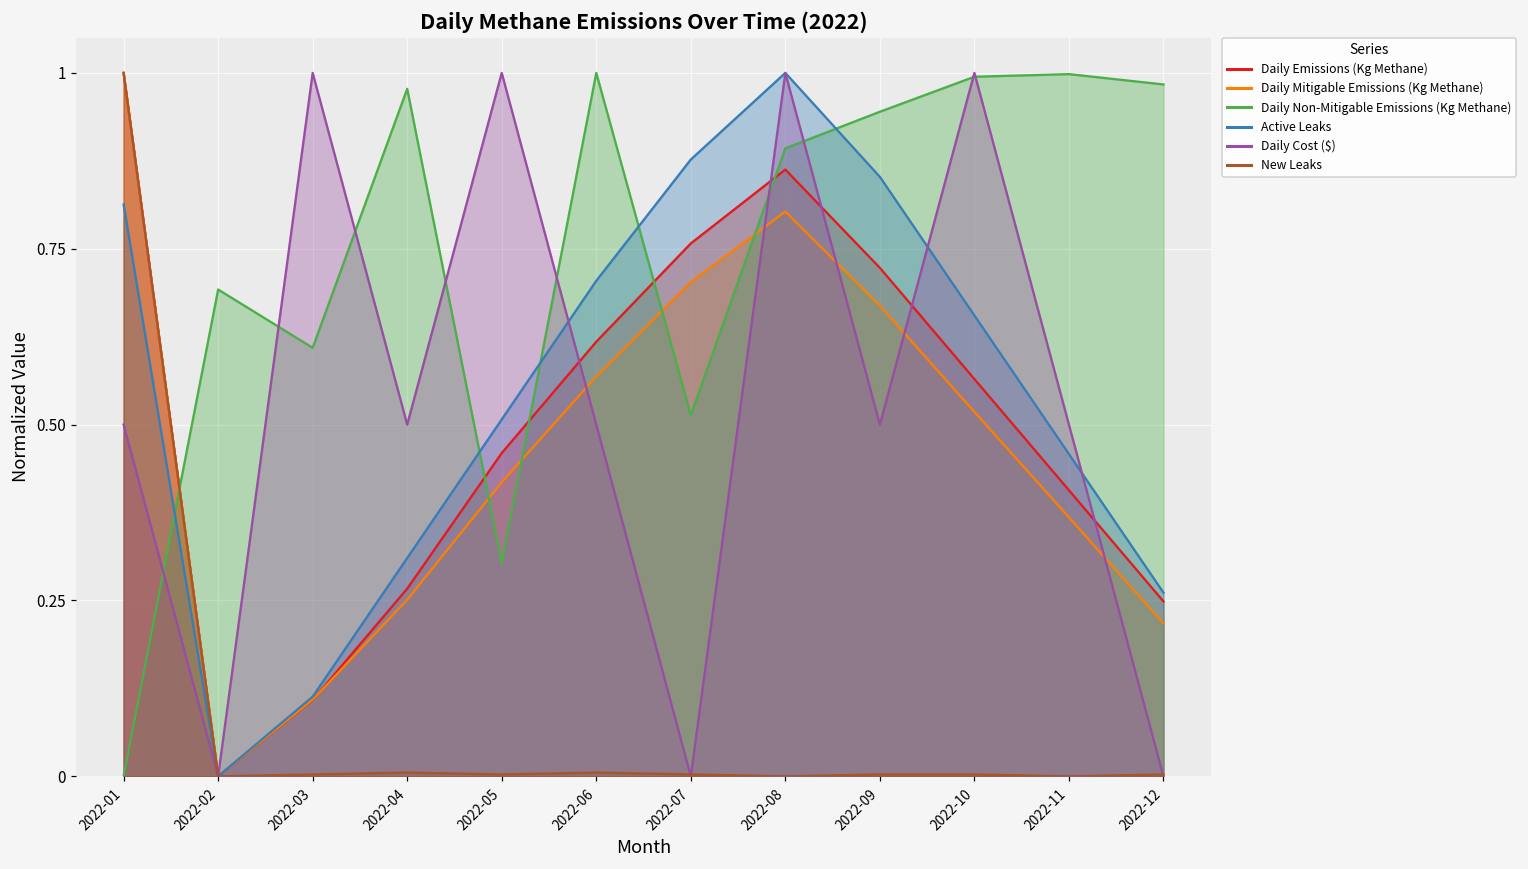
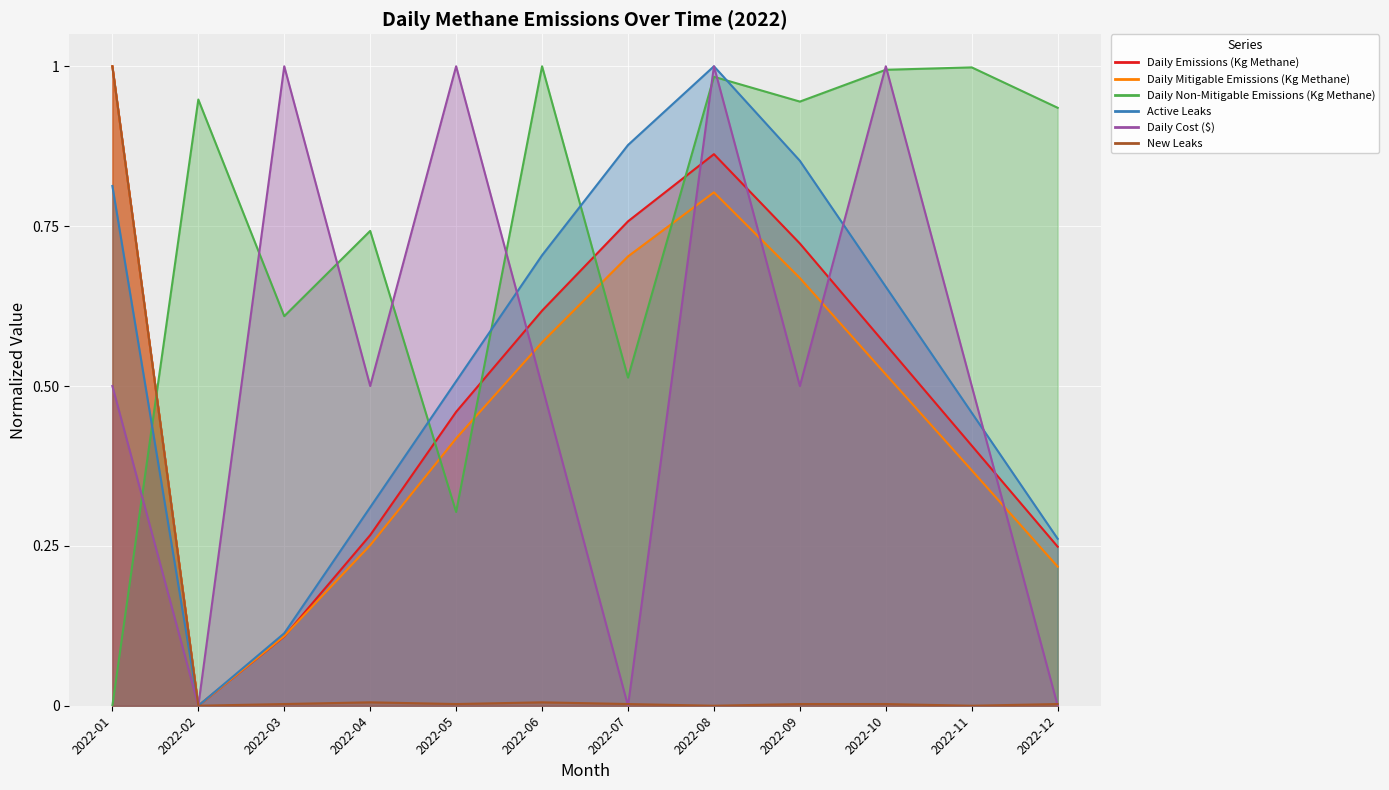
Daily Non-Mitigable Emissions (Kg Methane), 2022-02: 0.69 -> 0.95
Daily Non-Mitigable Emissions (Kg Methane), 2022-04: 0.98 -> 0.74
Daily Non-Mitigable Emissions (Kg Methane), 2022-08: 0.89 -> 0.98
Daily Non-Mitigable Emissions (Kg Methane), 2022-12: 0.98 -> 0.94
